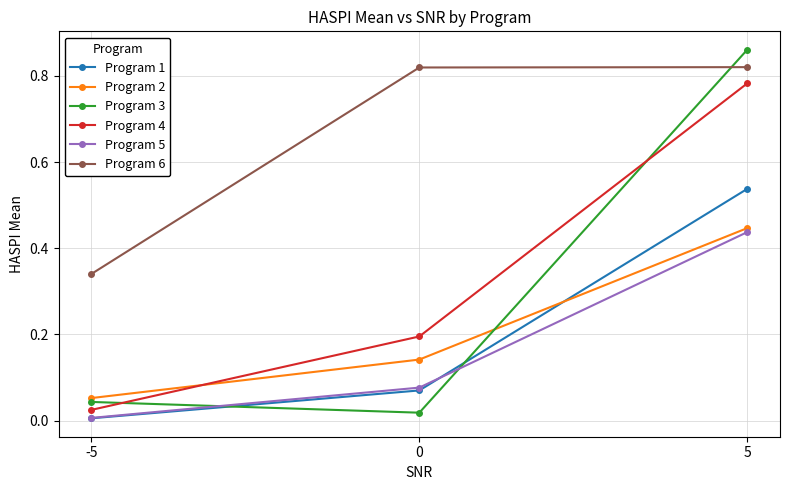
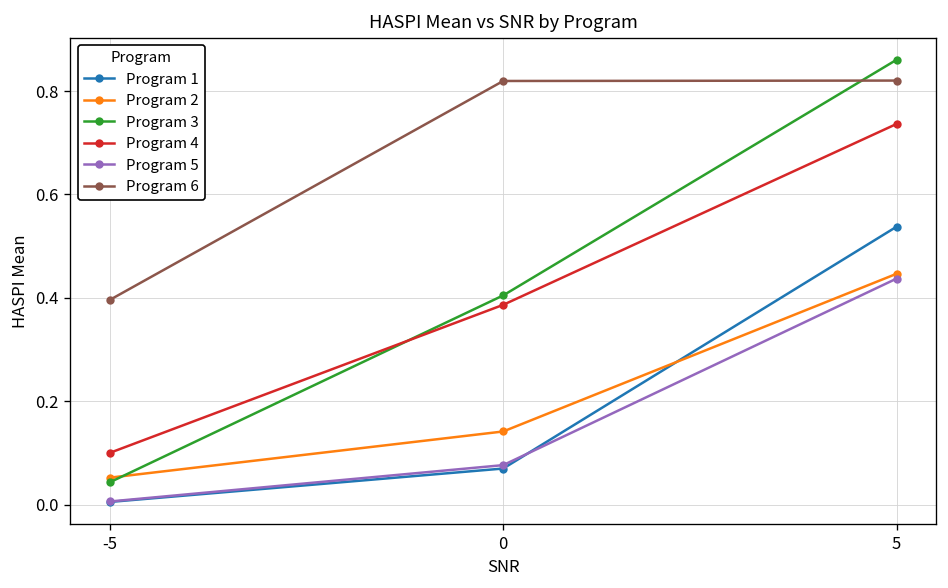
Program 4, -5: 0.02 -> 0.10
Program 6, -5: 0.34 -> 0.40
Program 3, 0: 0.02 -> 0.40
Program 4, 0: 0.20 -> 0.39
Program 4, 5: 0.78 -> 0.74
